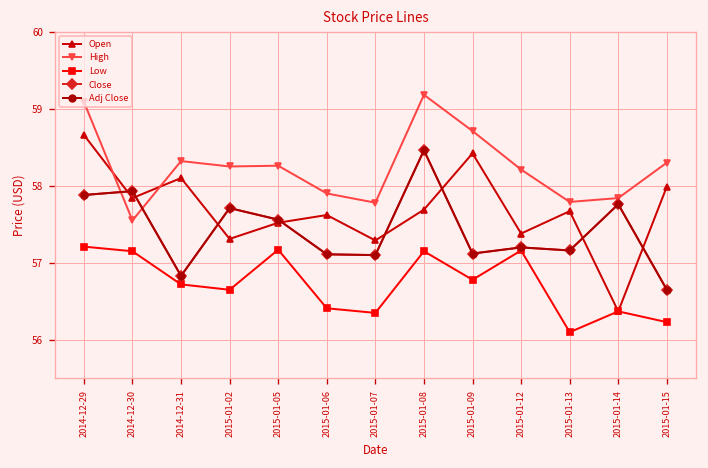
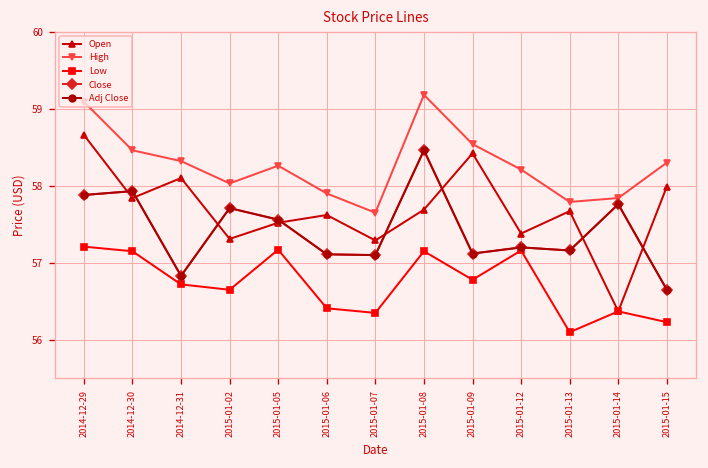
High, 2014-12-30: 57.6 -> 58.5
High, 2015-01-02: 58.3 -> 58.0
High, 2015-01-07: 57.8 -> 57.7
High, 2015-01-09: 58.7 -> 58.5
